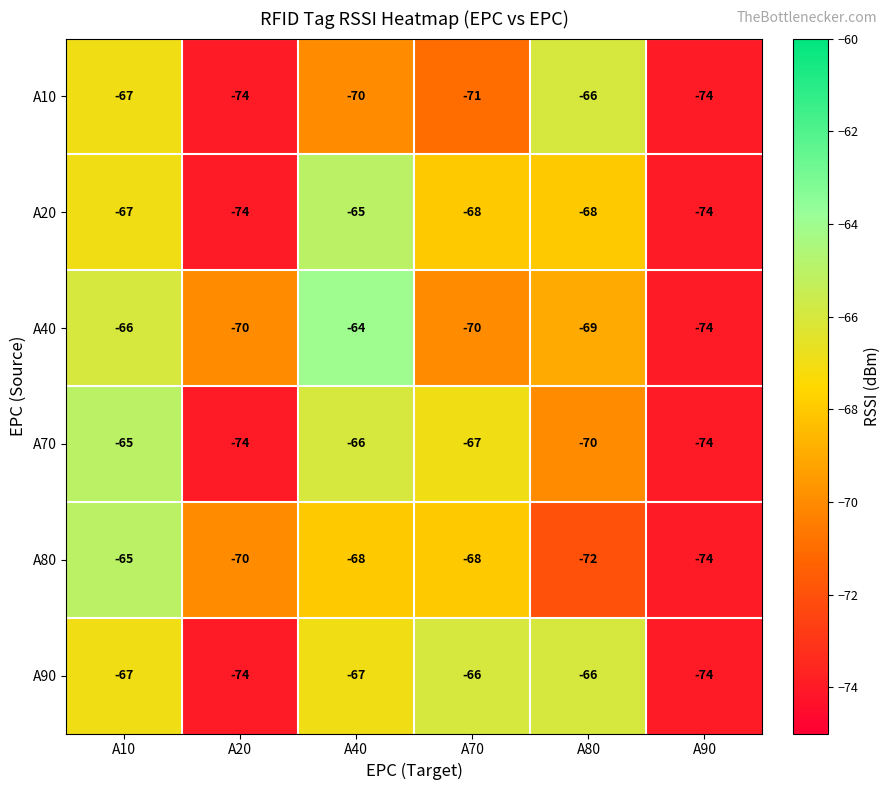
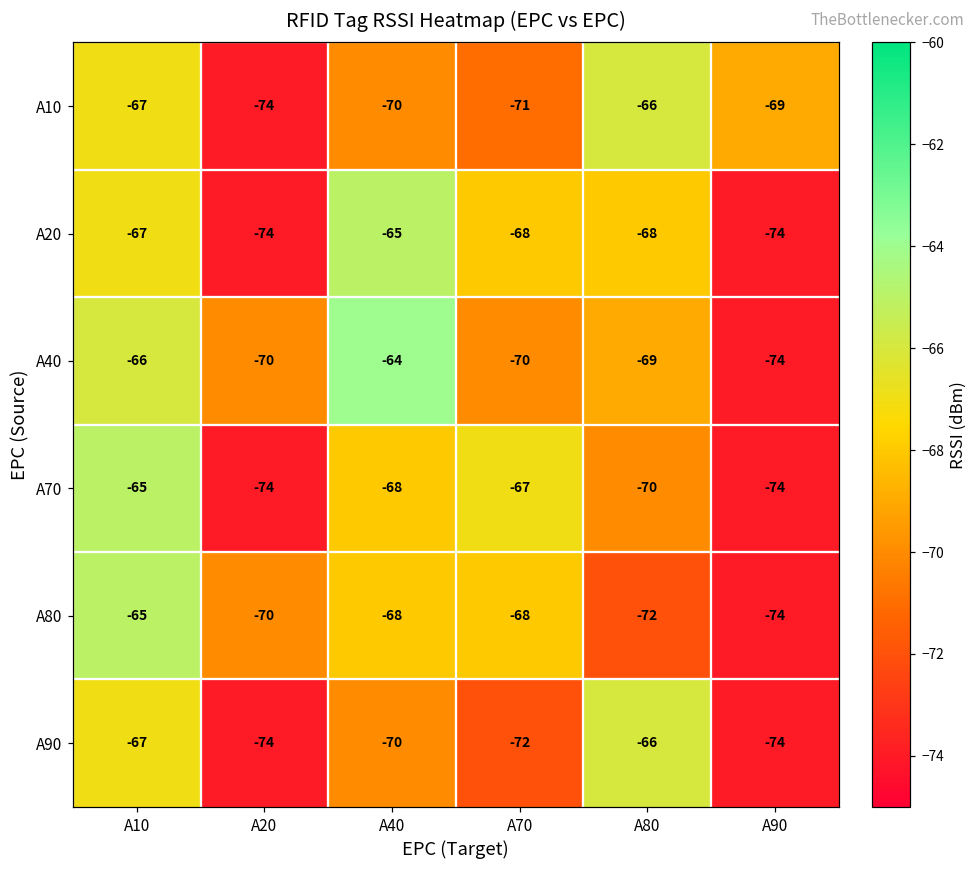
A10, A90: -74 -> -69
A70, A40: -66 -> -68
A90, A40: -67 -> -70
A90, A70: -66 -> -72
